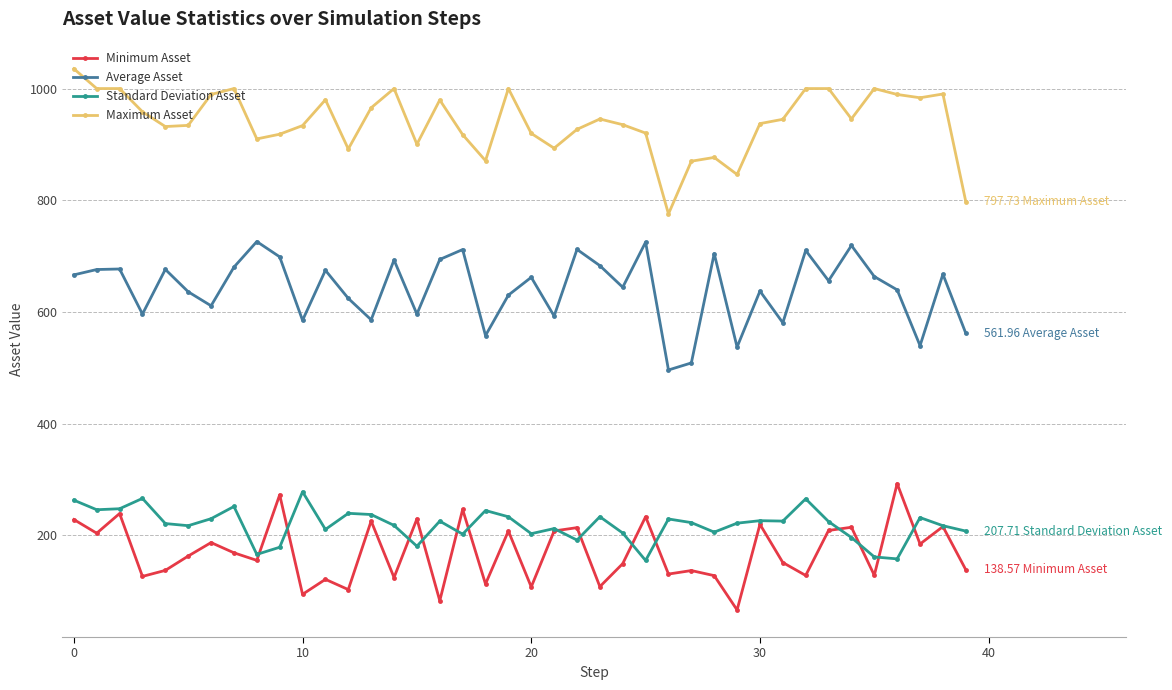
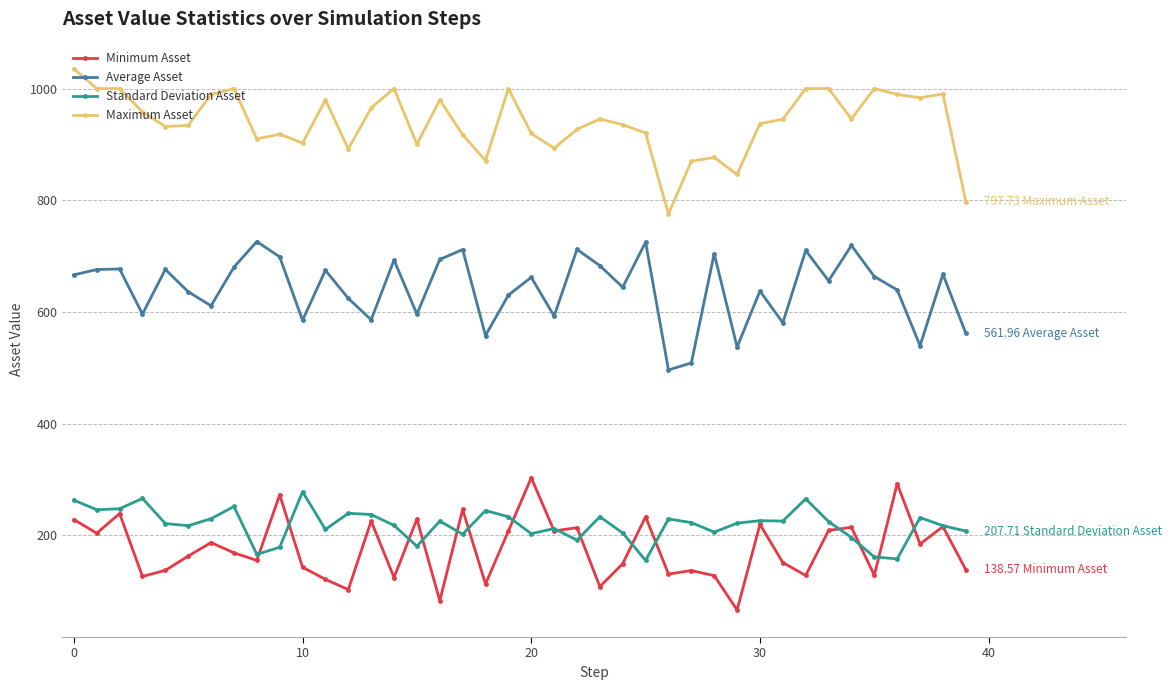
Minimum Asset, 10: 90 -> 140
Maximum Asset, 10: 930 -> 900
Minimum Asset, 20: 110 -> 300
